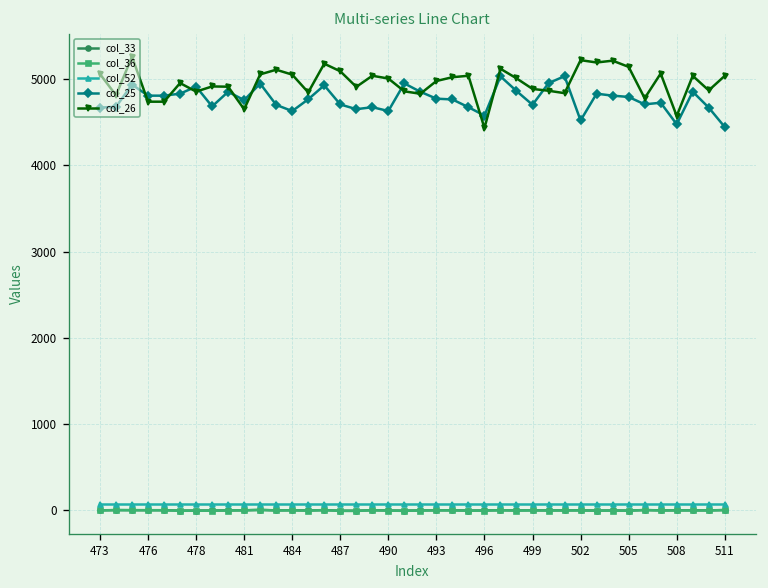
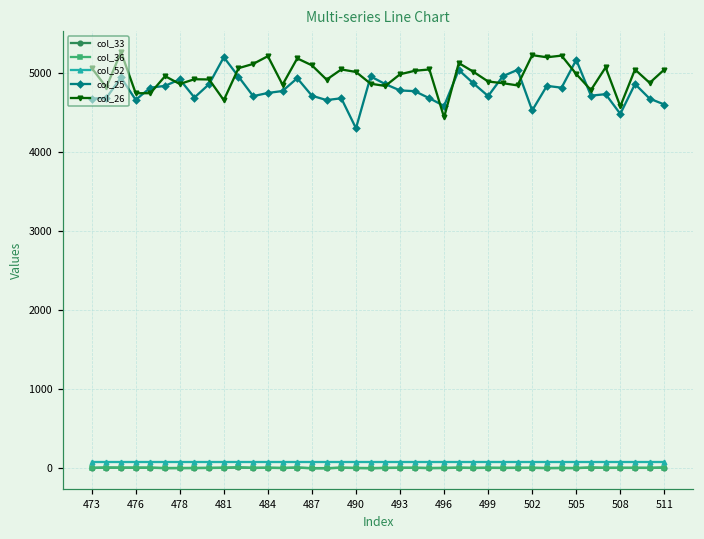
col_25, 476: 4800 -> 4700
col_25, 481: 4800 -> 5200
col_25, 484: 4600 -> 4700
col_26, 484: 5100 -> 5200
col_25, 490: 4600 -> 4300
col_25, 505: 4800 -> 5200
col_26, 505: 5100 -> 5000
col_25, 511: 4400 -> 4600
